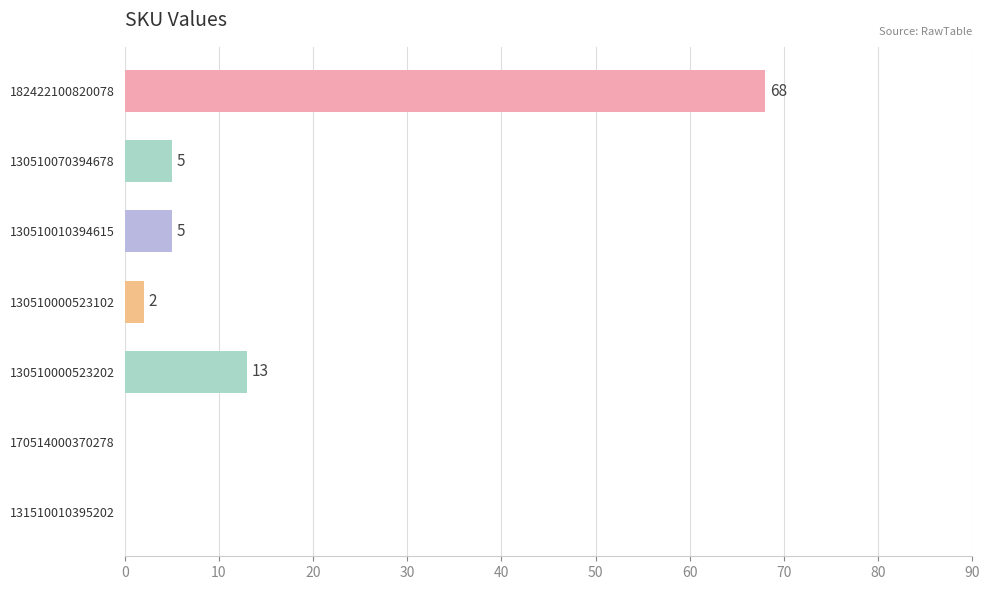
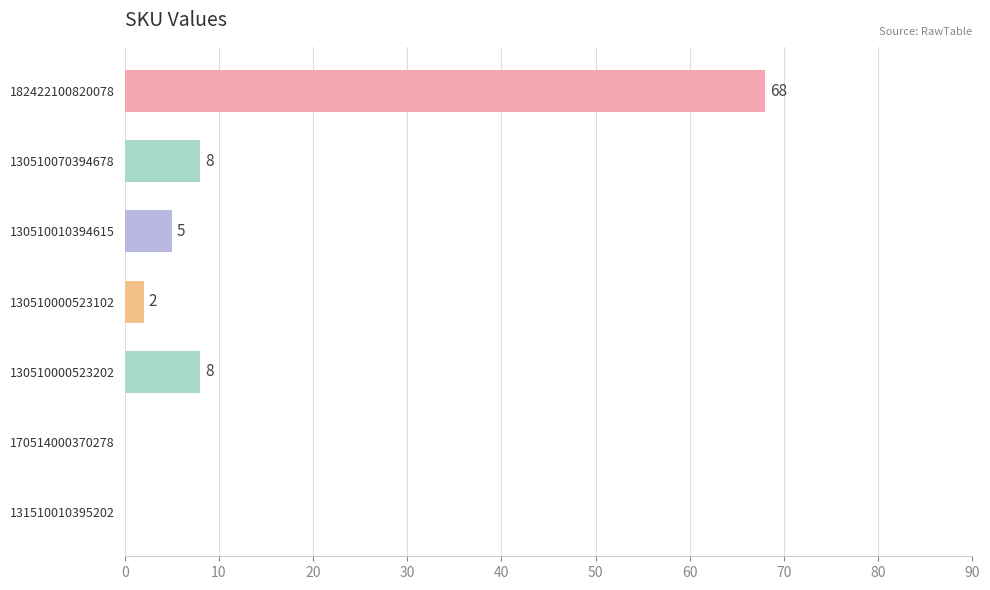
130510070394678: 5 -> 8
130510000523202: 13 -> 8
